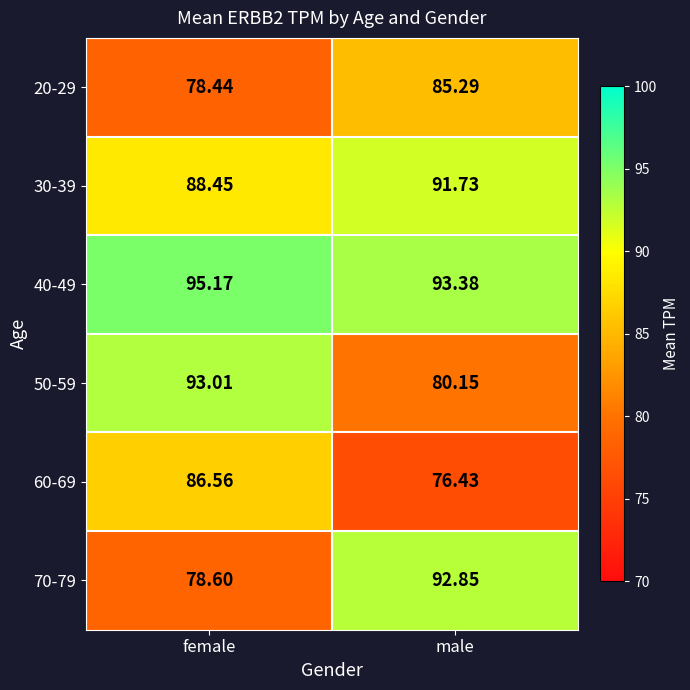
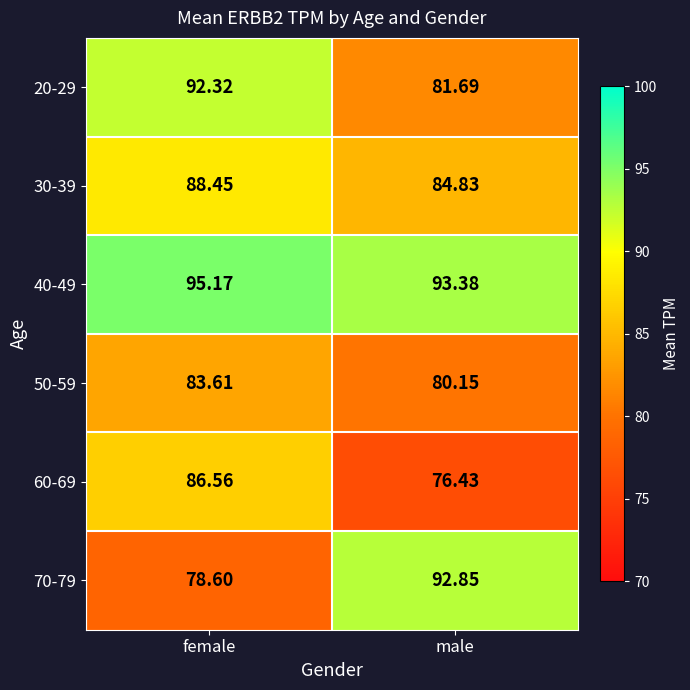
20-29, female: 78.44 -> 92.32
20-29, male: 85.29 -> 81.69
30-39, male: 91.73 -> 84.83
50-59, female: 93.01 -> 83.61
